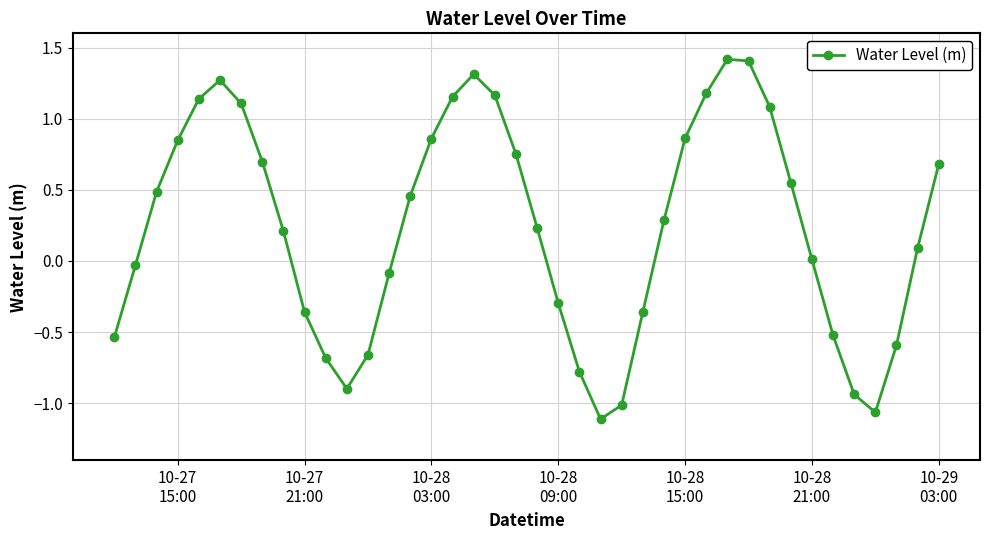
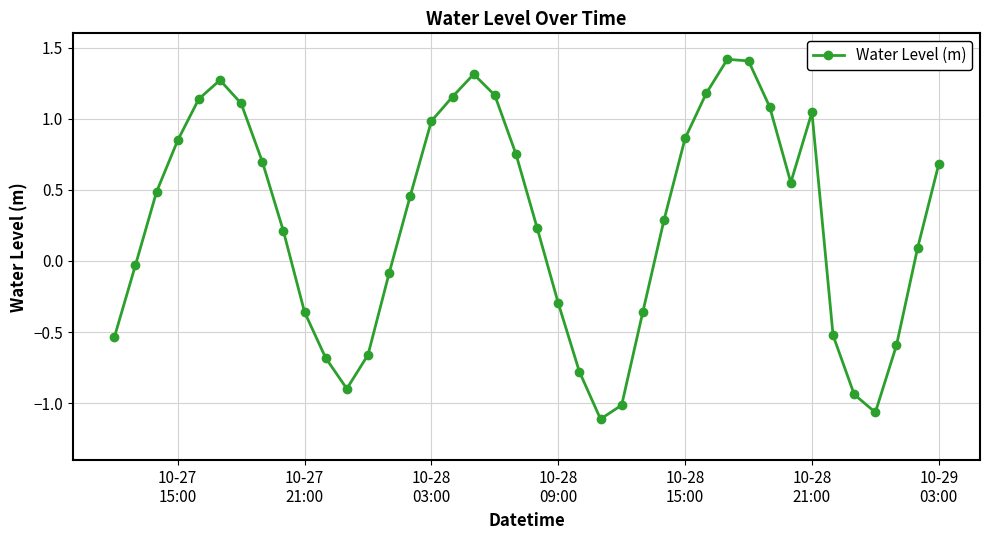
10-28 03:00: 0.86 -> 0.98
10-28 21:00: 0.01 -> 1.04
